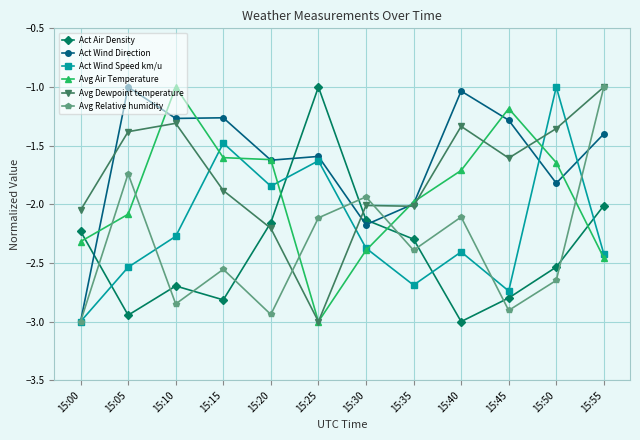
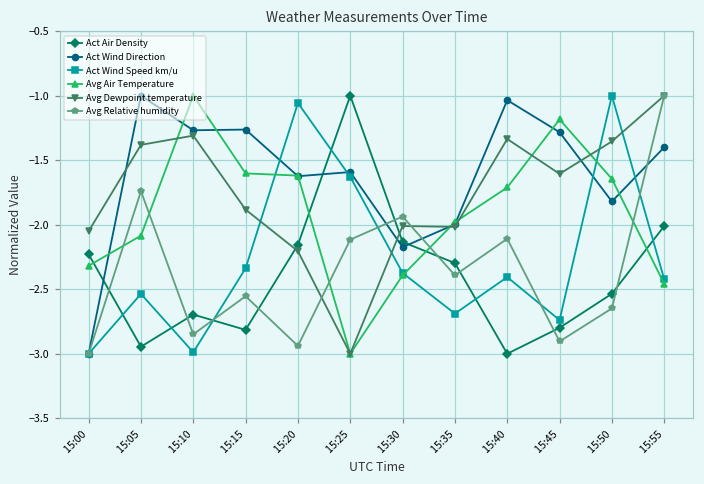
Act Wind Speed km/u, 15:10: -2.27 -> -2.99
Act Wind Speed km/u, 15:15: -1.48 -> -2.34
Act Wind Speed km/u, 15:20: -1.85 -> -1.06
